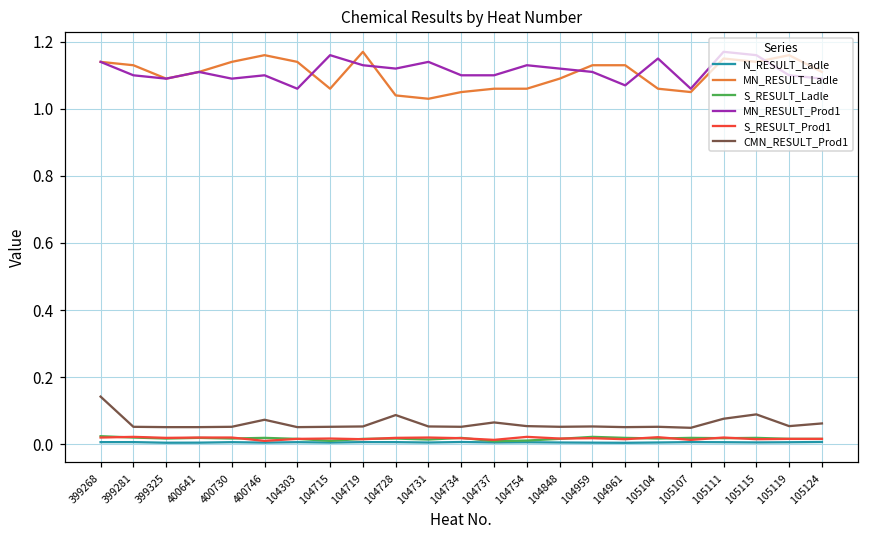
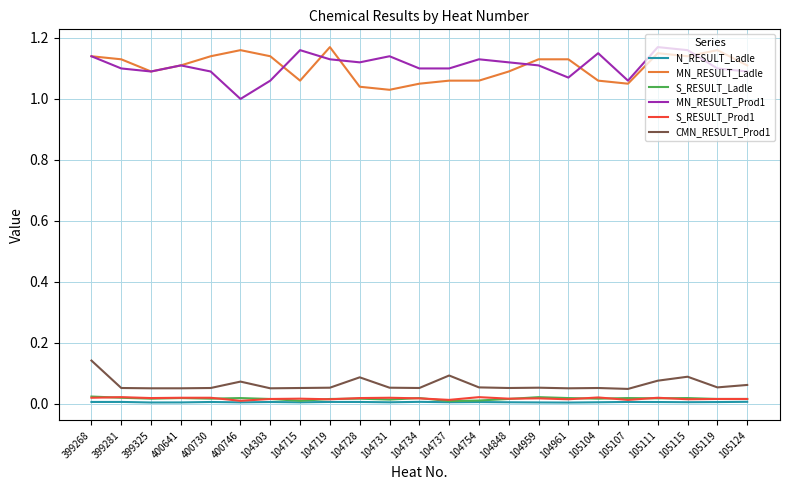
MN_RESULT_Prod1, 400746: 1.1 -> 1.0
CMN_RESULT_Prod1, 104737: 0.07 -> 0.09
